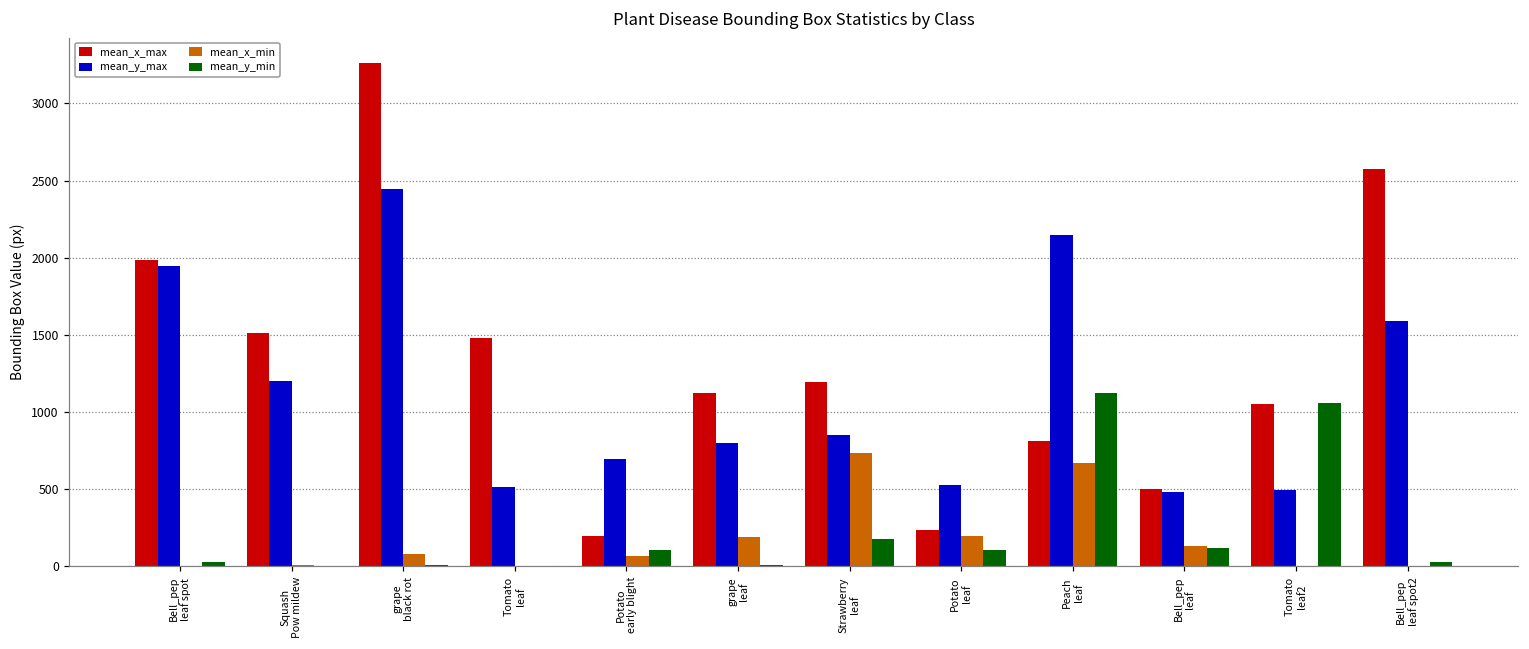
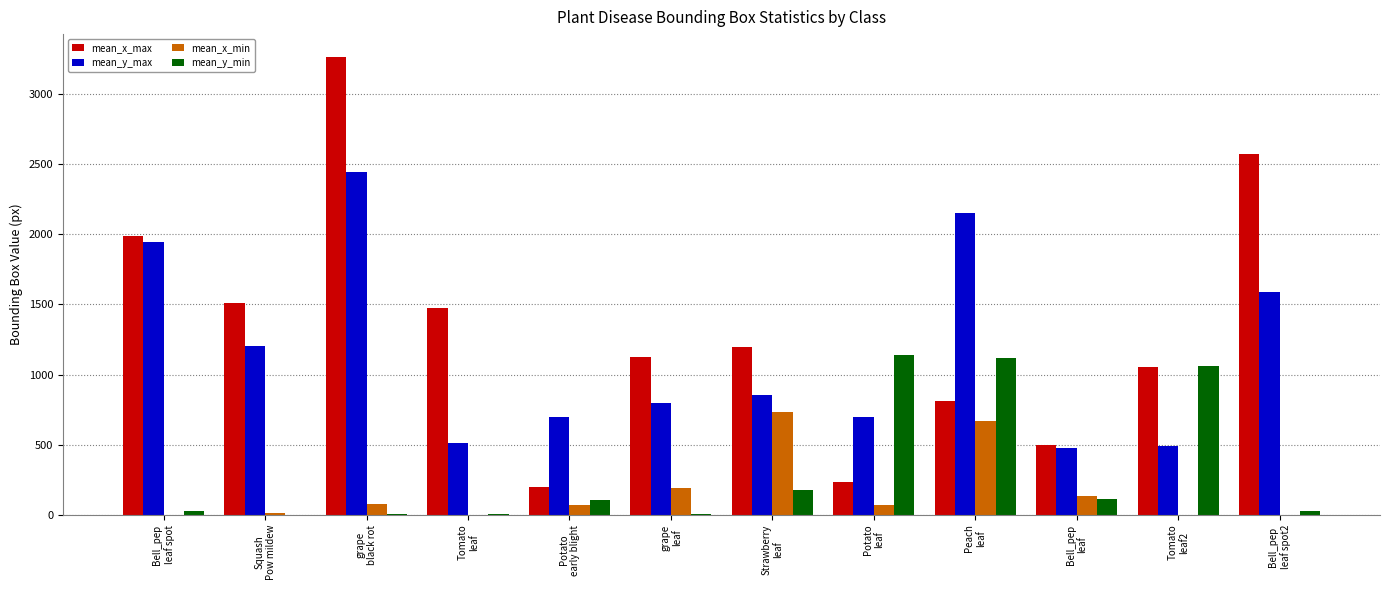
mean_y_max, Potato leaf: 530 -> 700
mean_x_min, Potato leaf: 200 -> 70
mean_y_min, Potato leaf: 100 -> 1140
